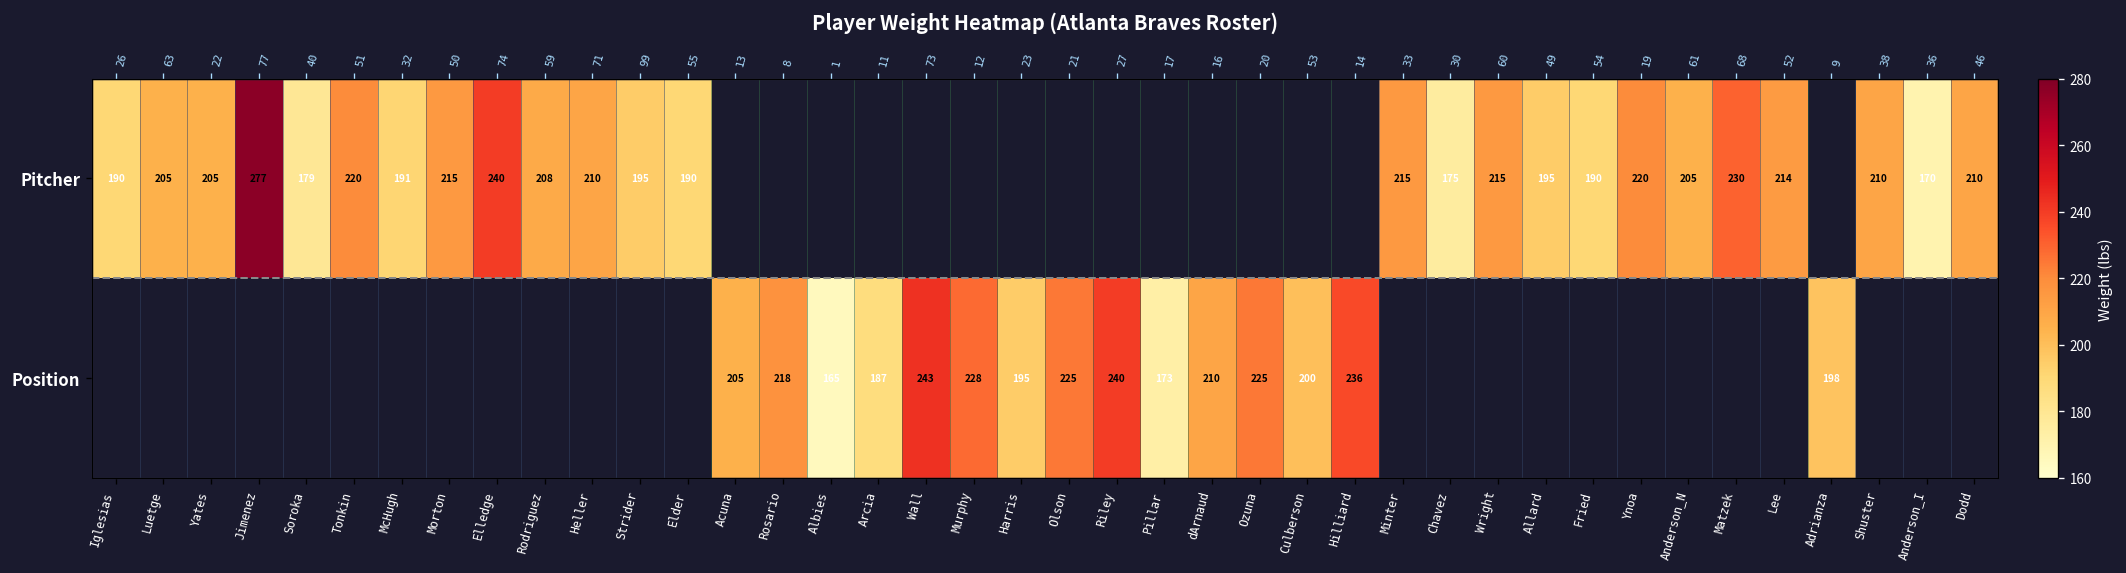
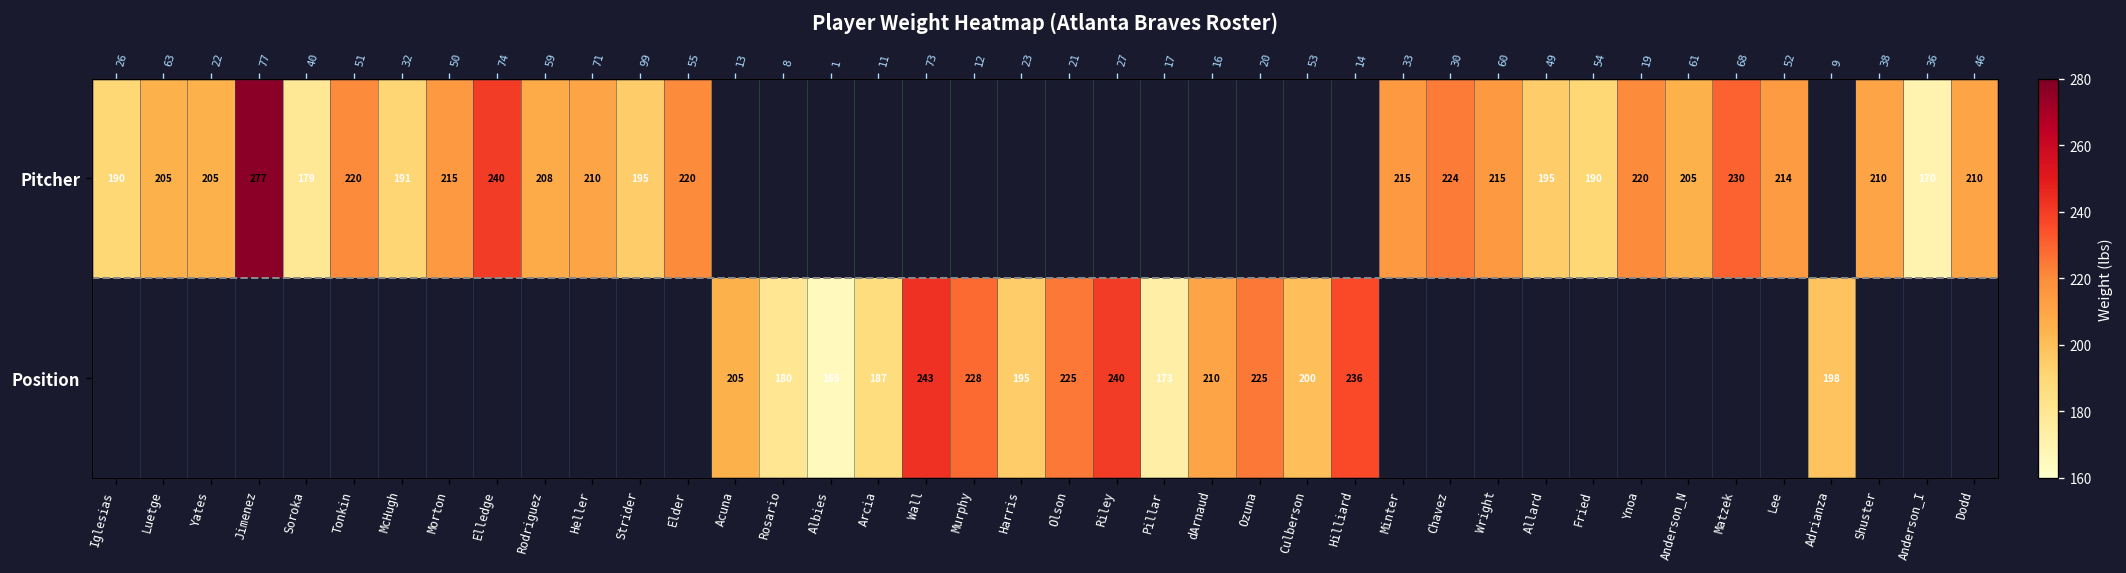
Pitcher, Elder: 190 -> 220
Pitcher, Chavez: 175 -> 224
Position, Rosario: 218 -> 180
